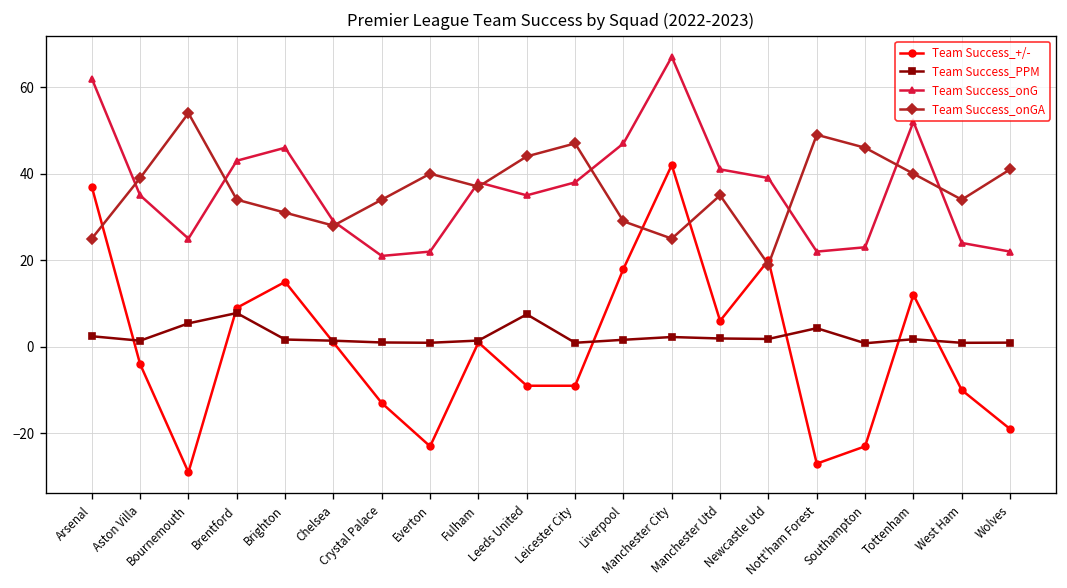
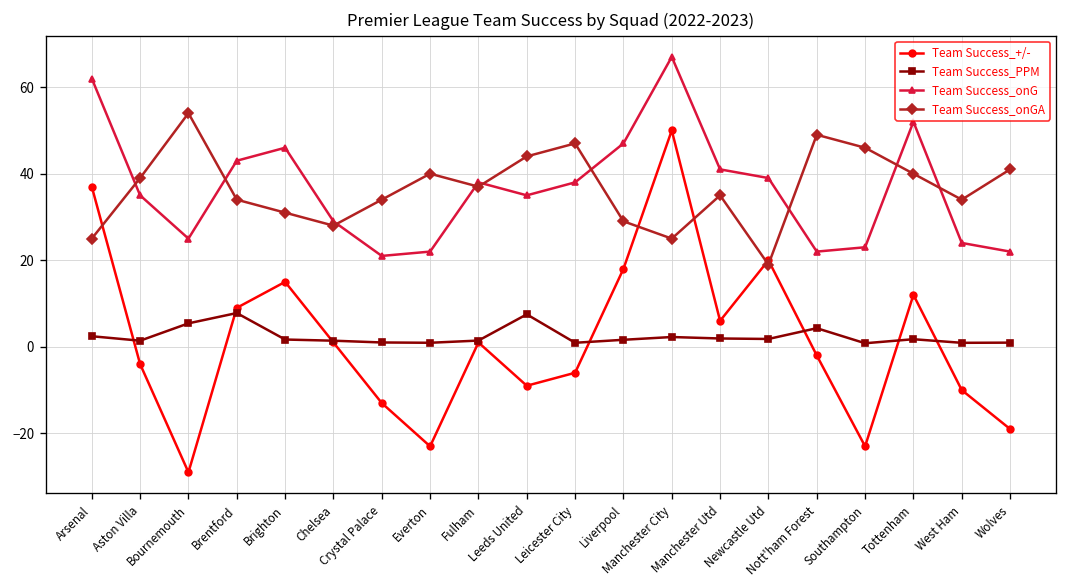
Team Success_+/-, Leicester City: -9 -> -6
Team Success_+/-, Manchester City: 42 -> 50
Team Success_+/-, Nott'ham Forest: -27 -> -2
